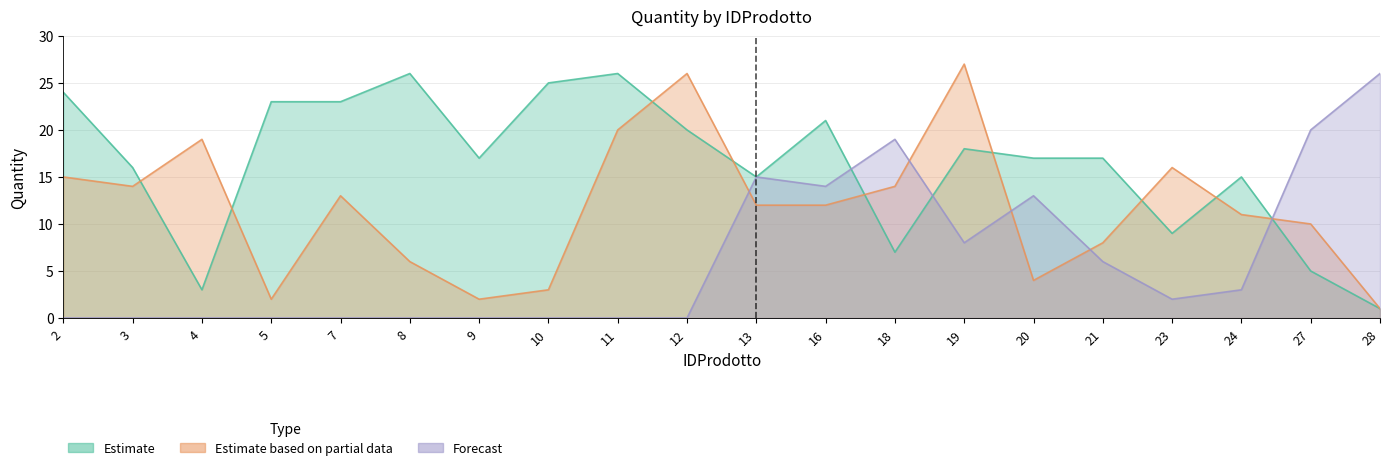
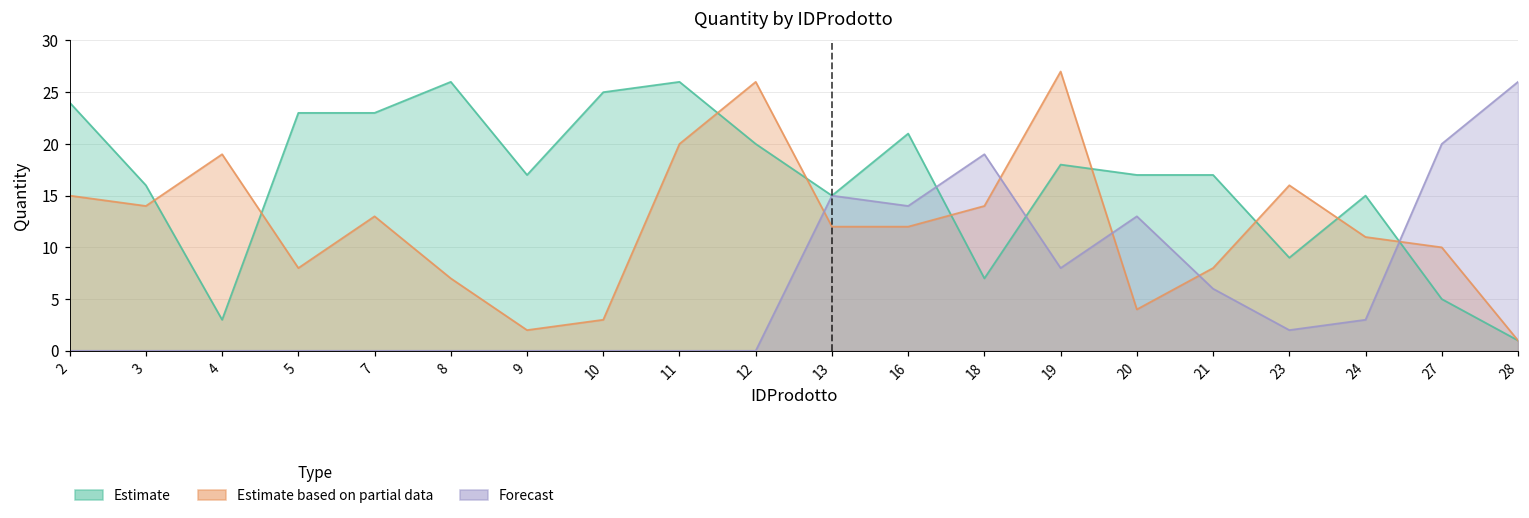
Estimate based on partial data, 5: 2 -> 8
Estimate based on partial data, 8: 6 -> 7
